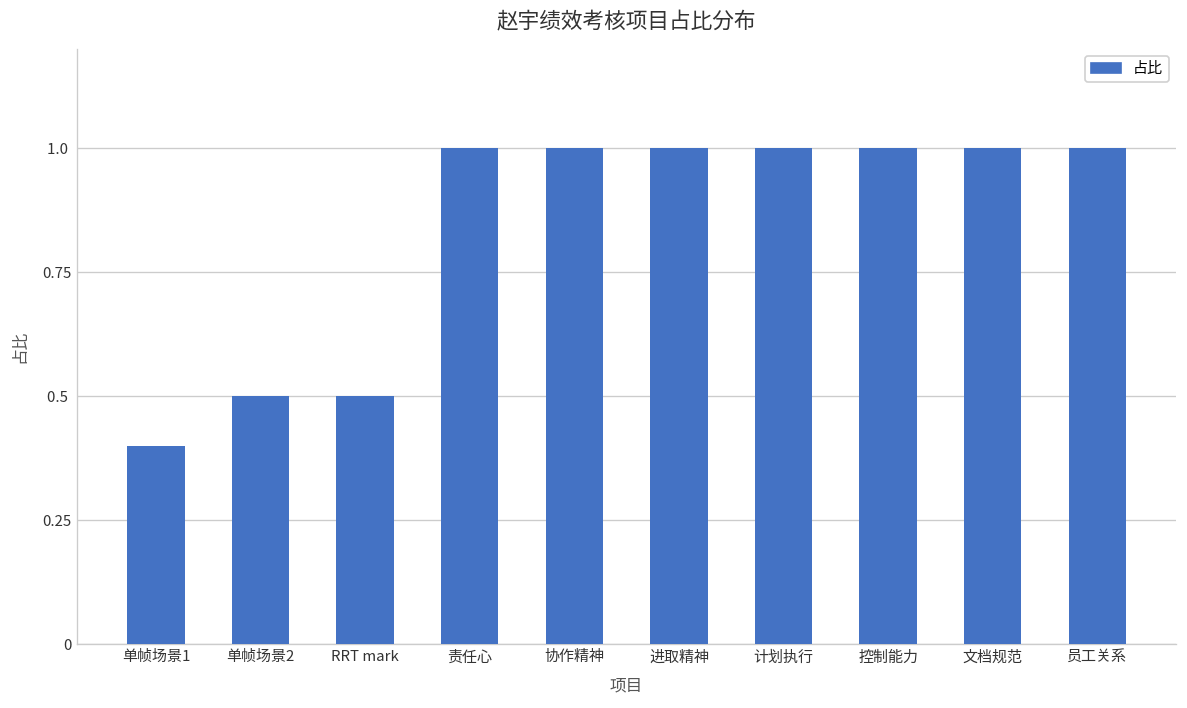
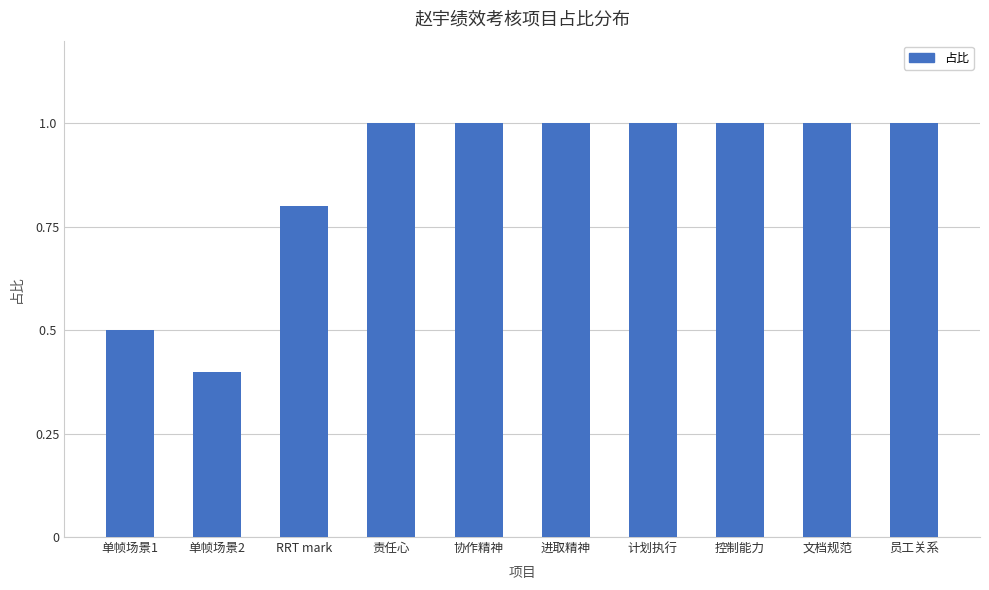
单帧场景1: 0.4 -> 0.5
单帧场景2: 0.5 -> 0.4
RRT mark: 0.5 -> 0.8
